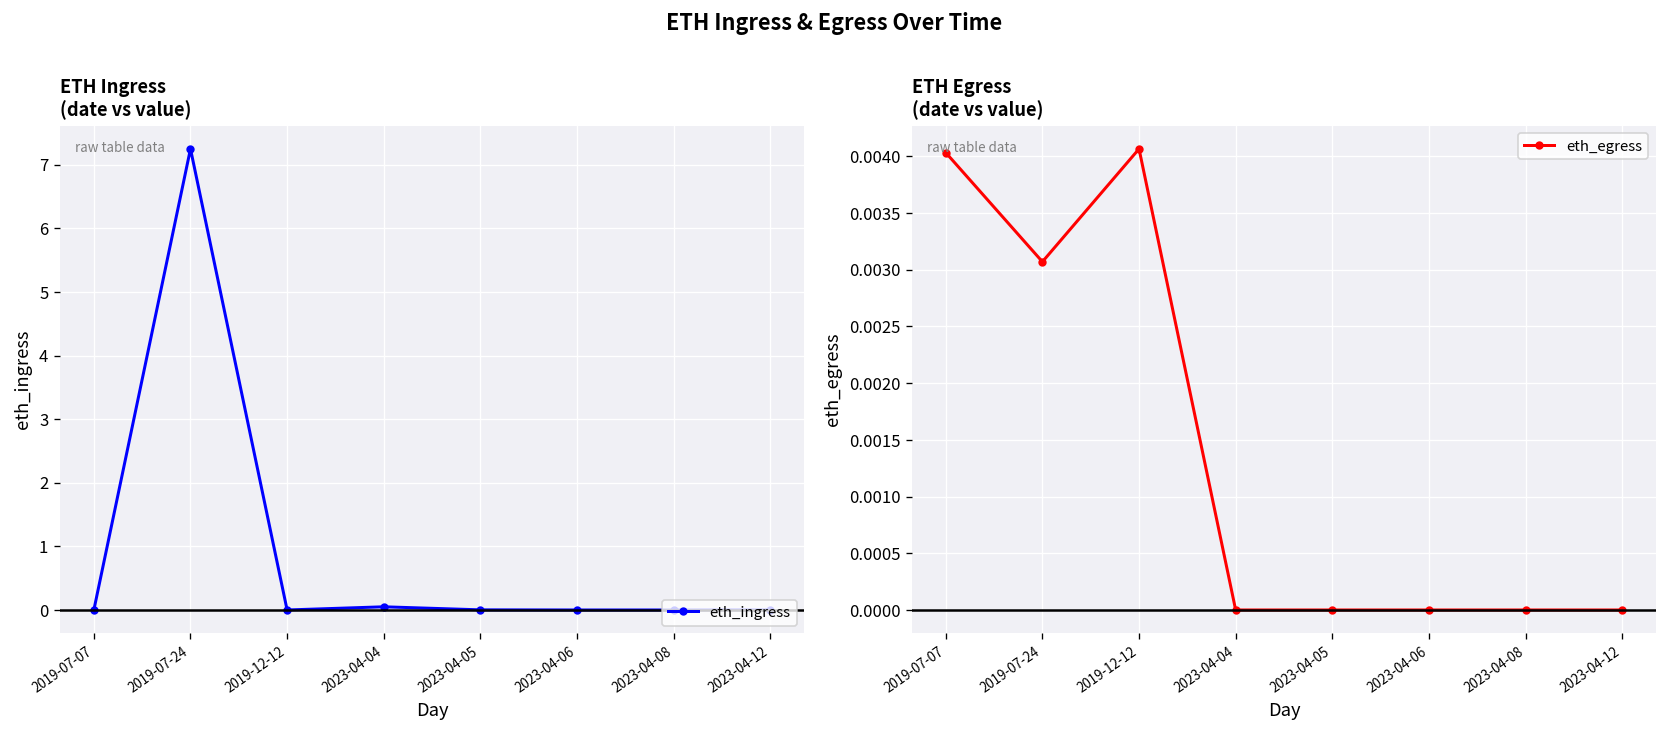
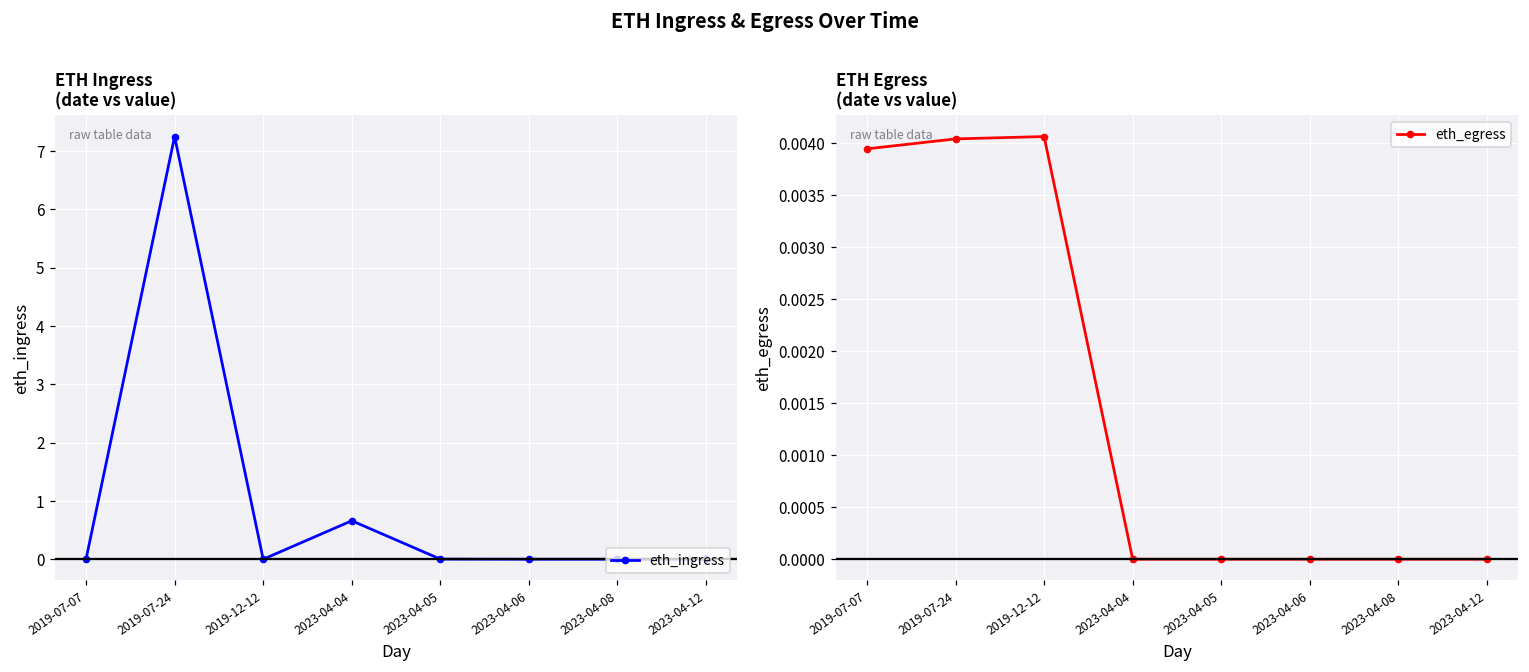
ETH Ingress (date vs value), 2023-04-04: 0.1 -> 0.7
ETH Egress (date vs value), 2019-07-07: 0.0040 -> 0.0039
ETH Egress (date vs value), 2019-07-24: 0.0031 -> 0.0040
